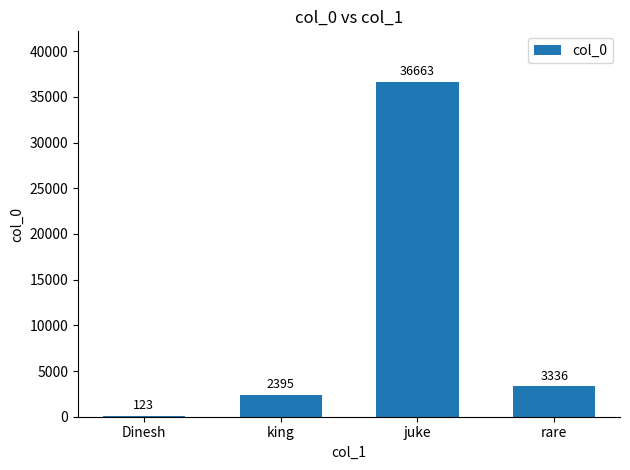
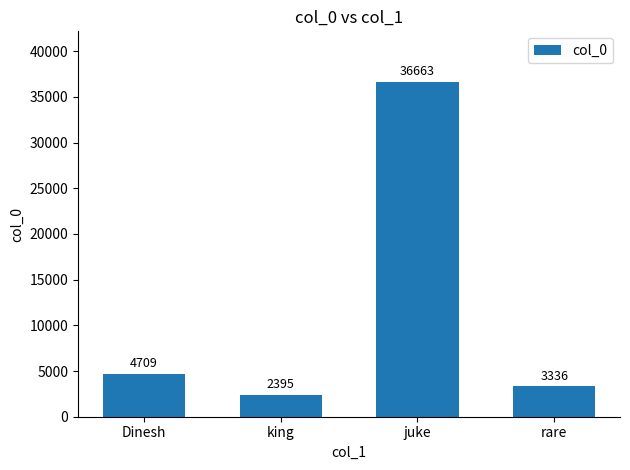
Dinesh: 123 -> 4709
